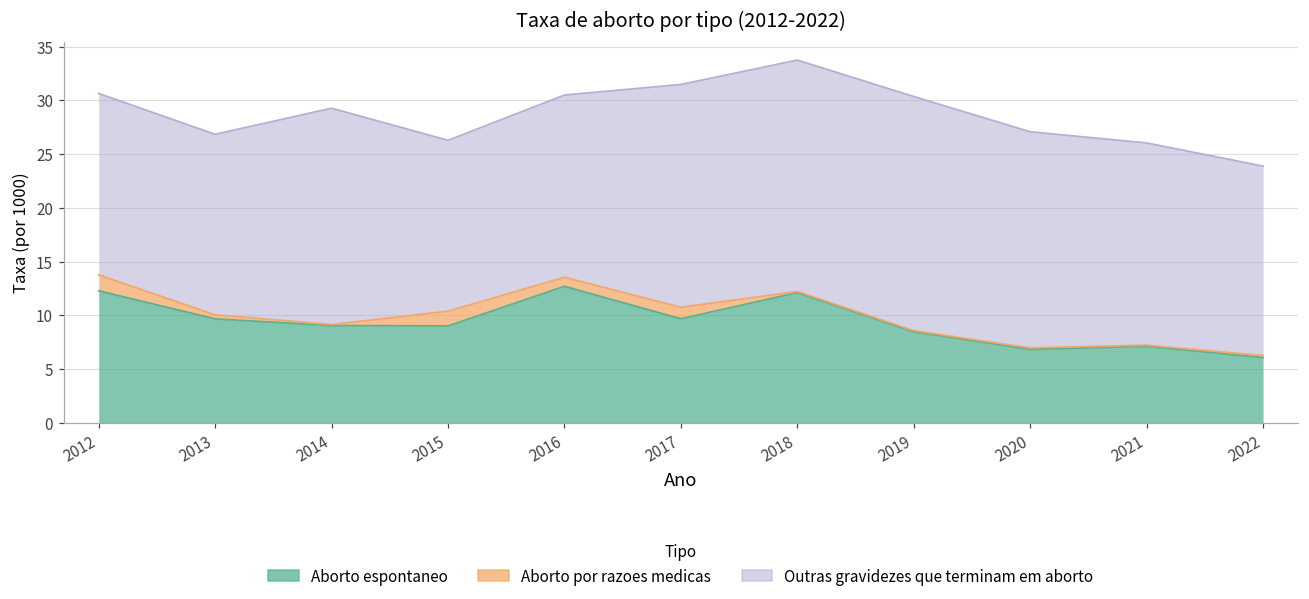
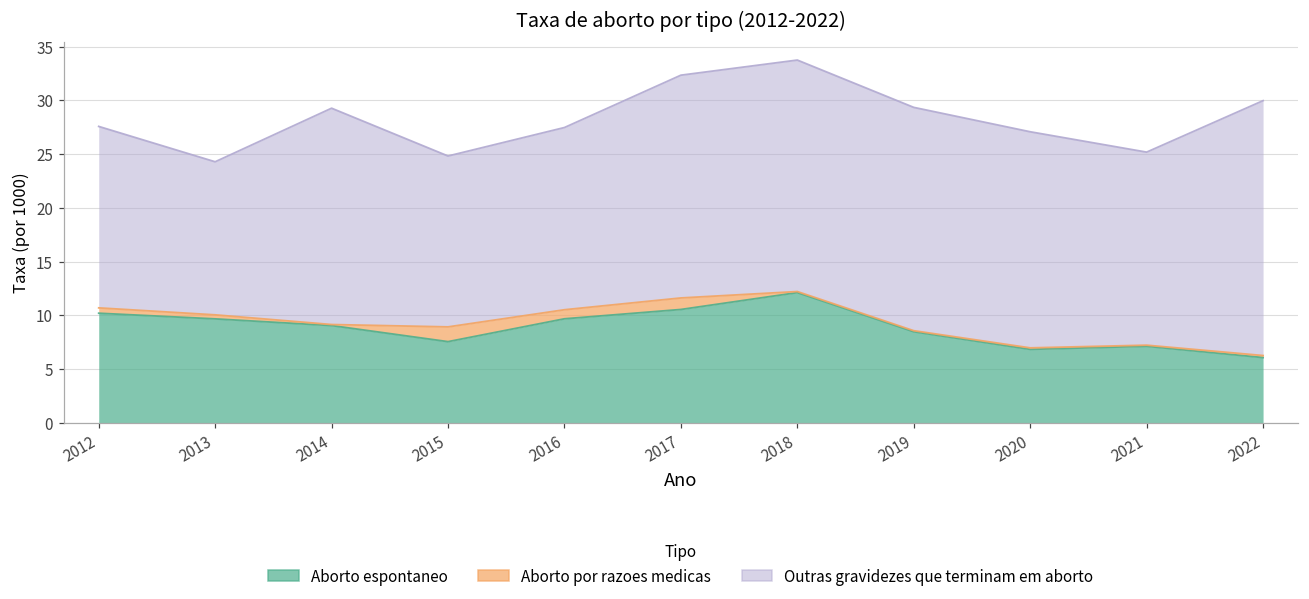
Aborto espontaneo, 2012: 12 -> 10
Aborto por razoes medicas, 2012: 1 -> 0
Outras gravidezes que terminam em aborto, 2013: 17 -> 14
Aborto espontaneo, 2015: 9 -> 8
Aborto espontaneo, 2016: 13 -> 10
Aborto espontaneo, 2017: 10 -> 11
Outras gravidezes que terminam em aborto, 2019: 22 -> 21
Outras gravidezes que terminam em aborto, 2021: 19 -> 18
Outras gravidezes que terminam em aborto, 2022: 18 -> 24
